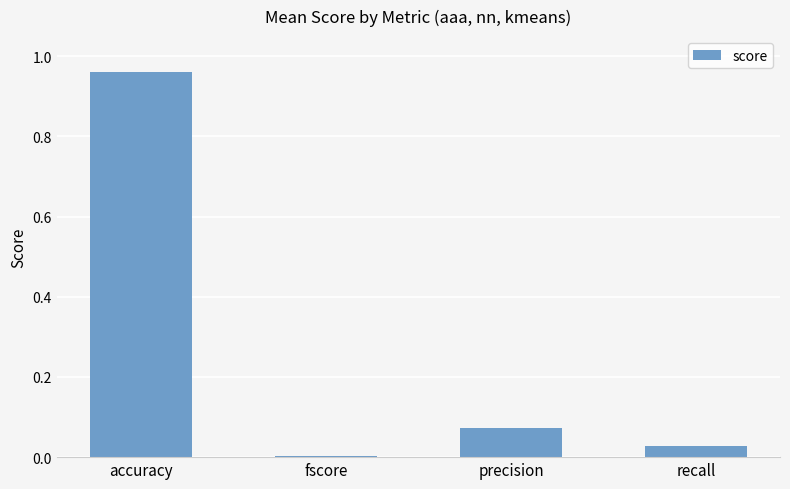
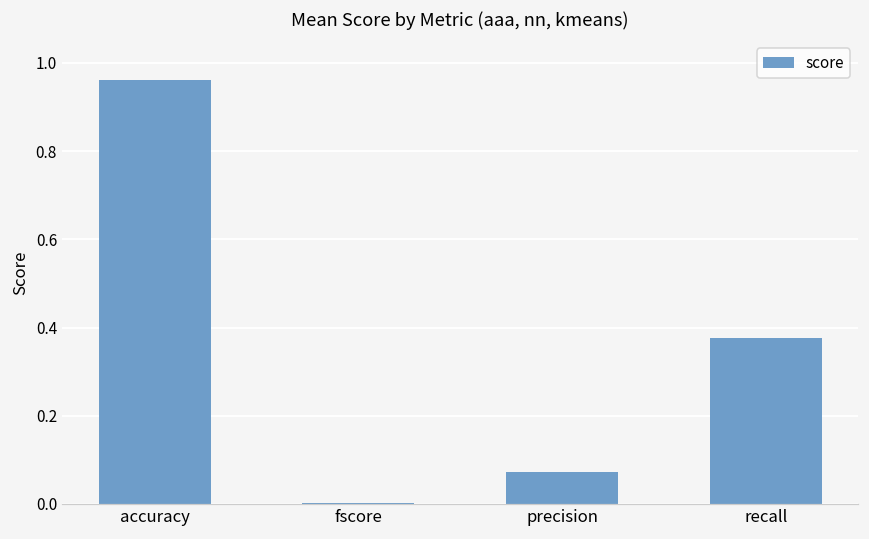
recall: 0.03 -> 0.38
